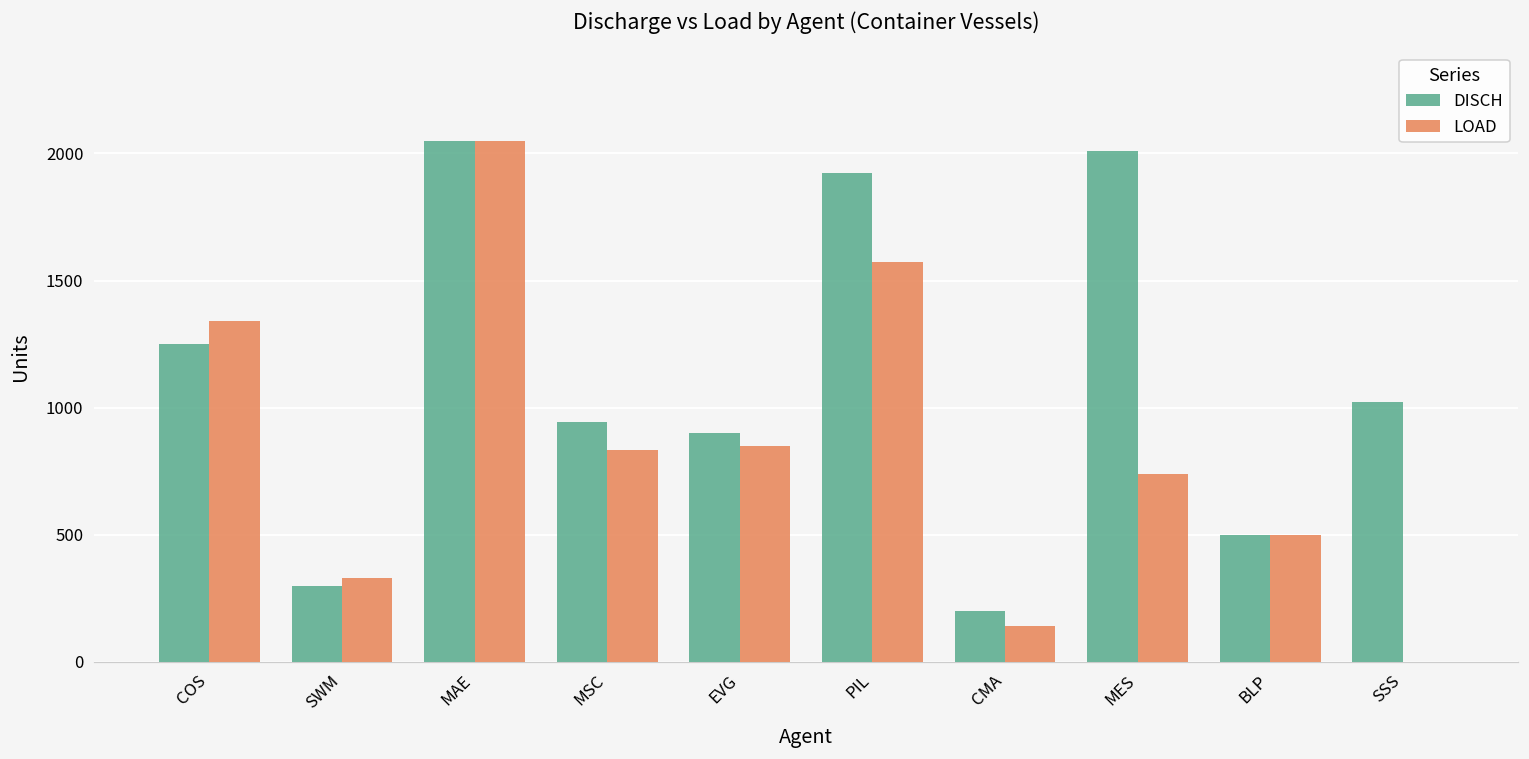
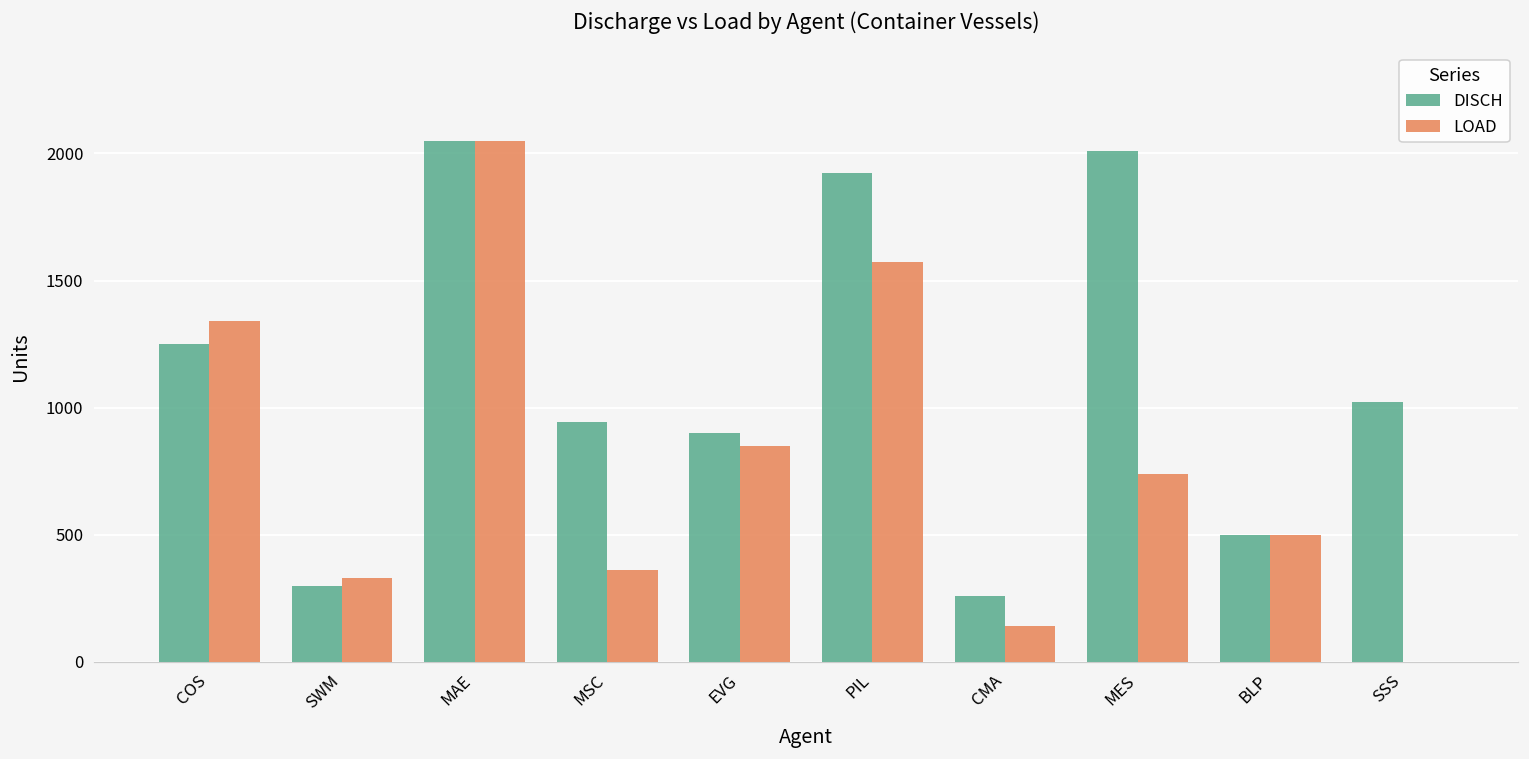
LOAD, MSC: 840 -> 360
DISCH, CMA: 200 -> 260
